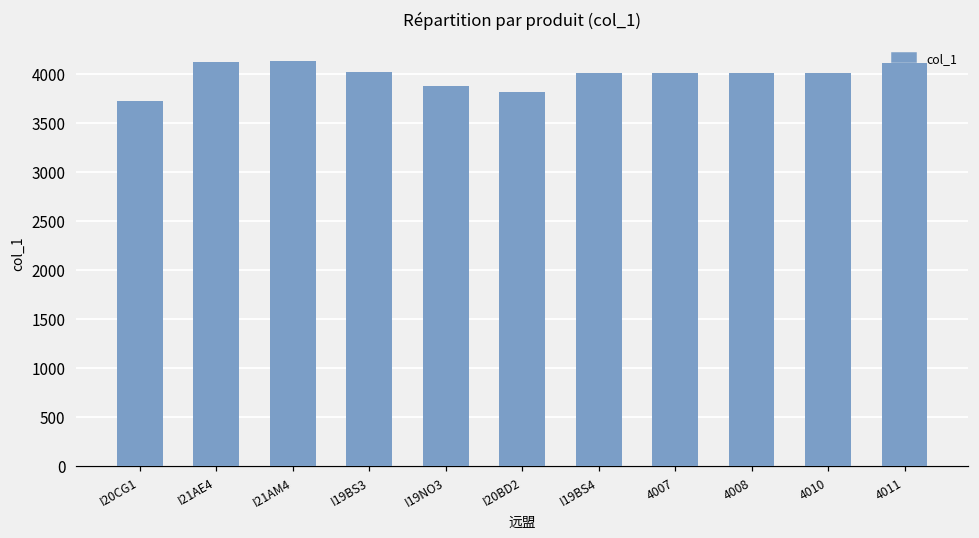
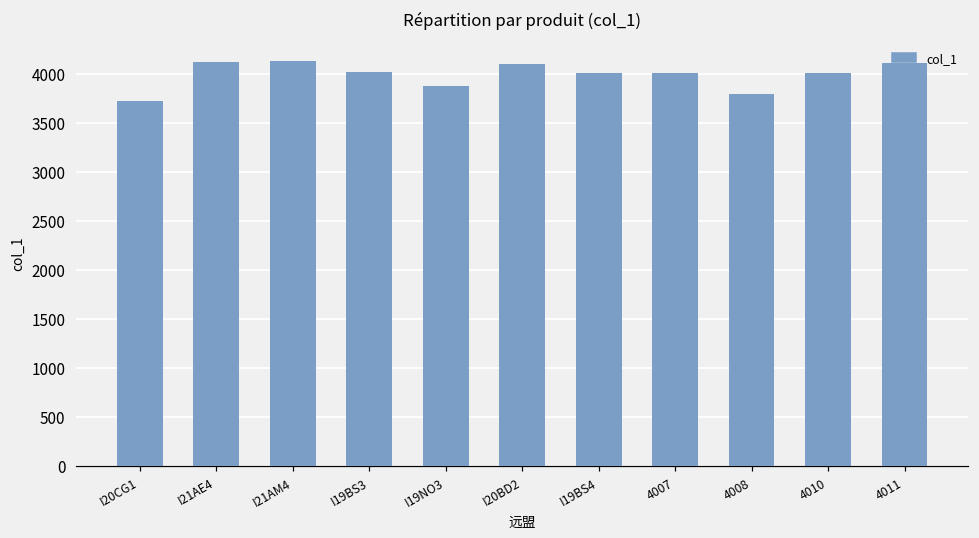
I20BD2: 3800 -> 4100
4008: 4000 -> 3800
